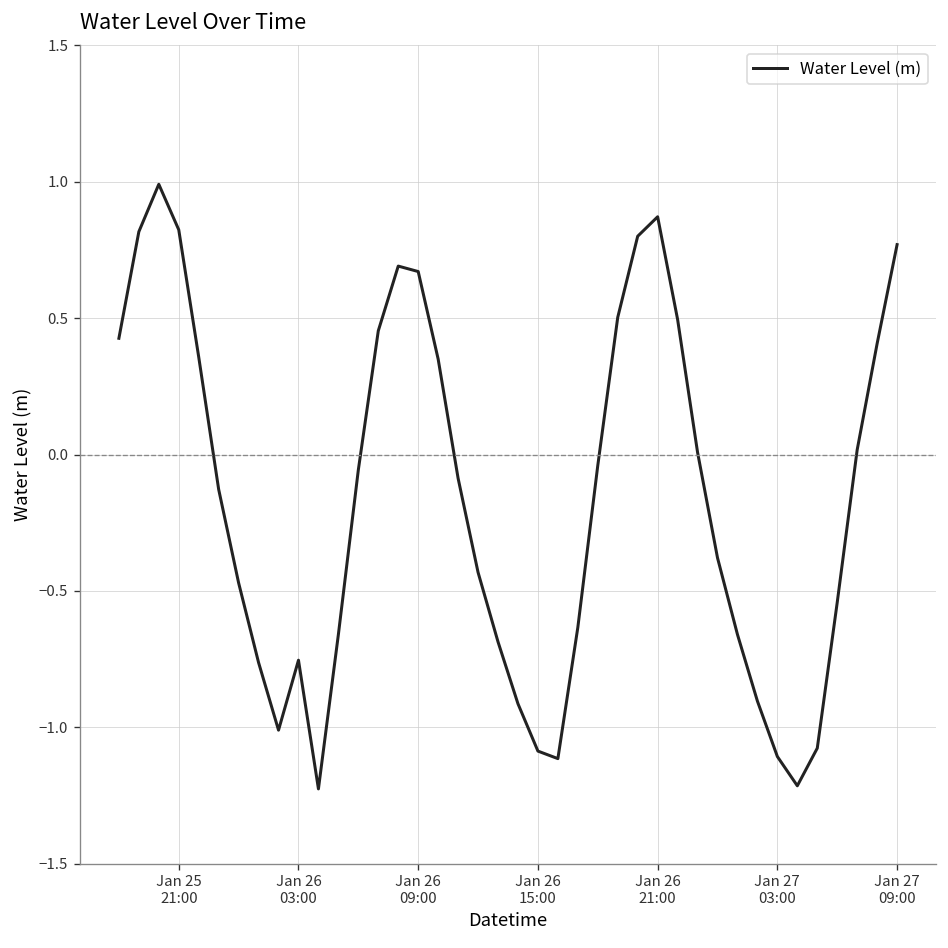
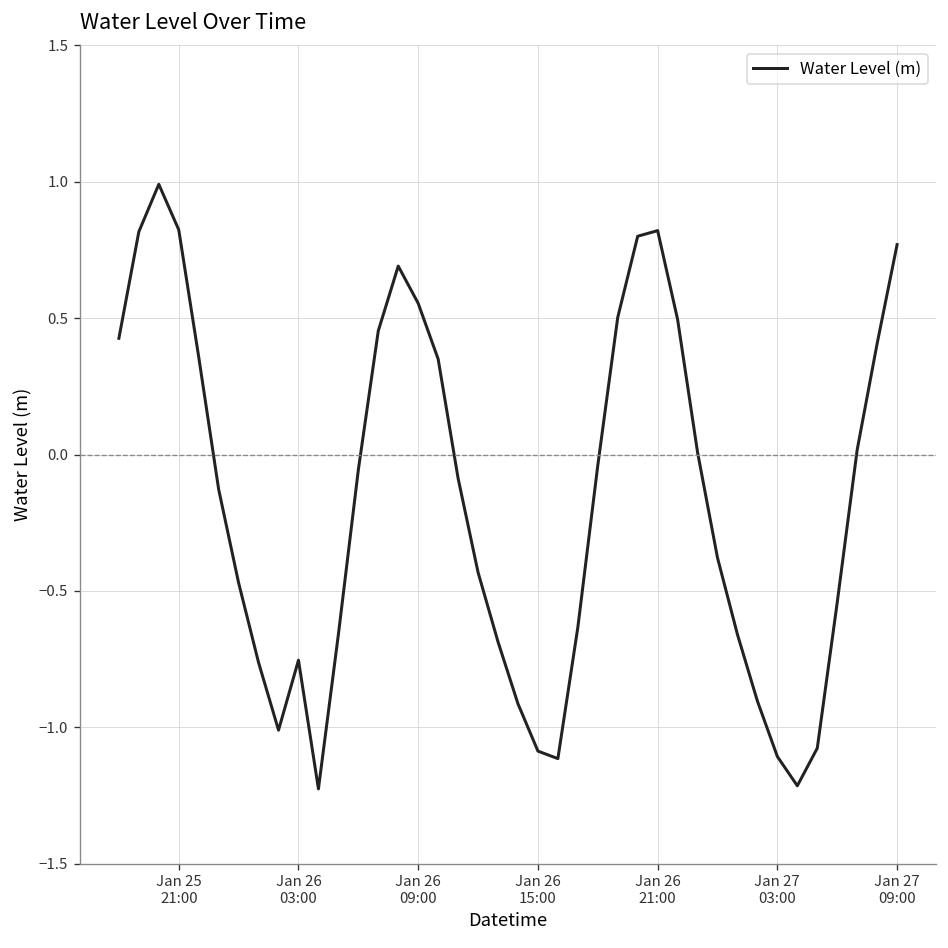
Jan 26 09:00: 0.67 -> 0.55
Jan 26 21:00: 0.87 -> 0.82
